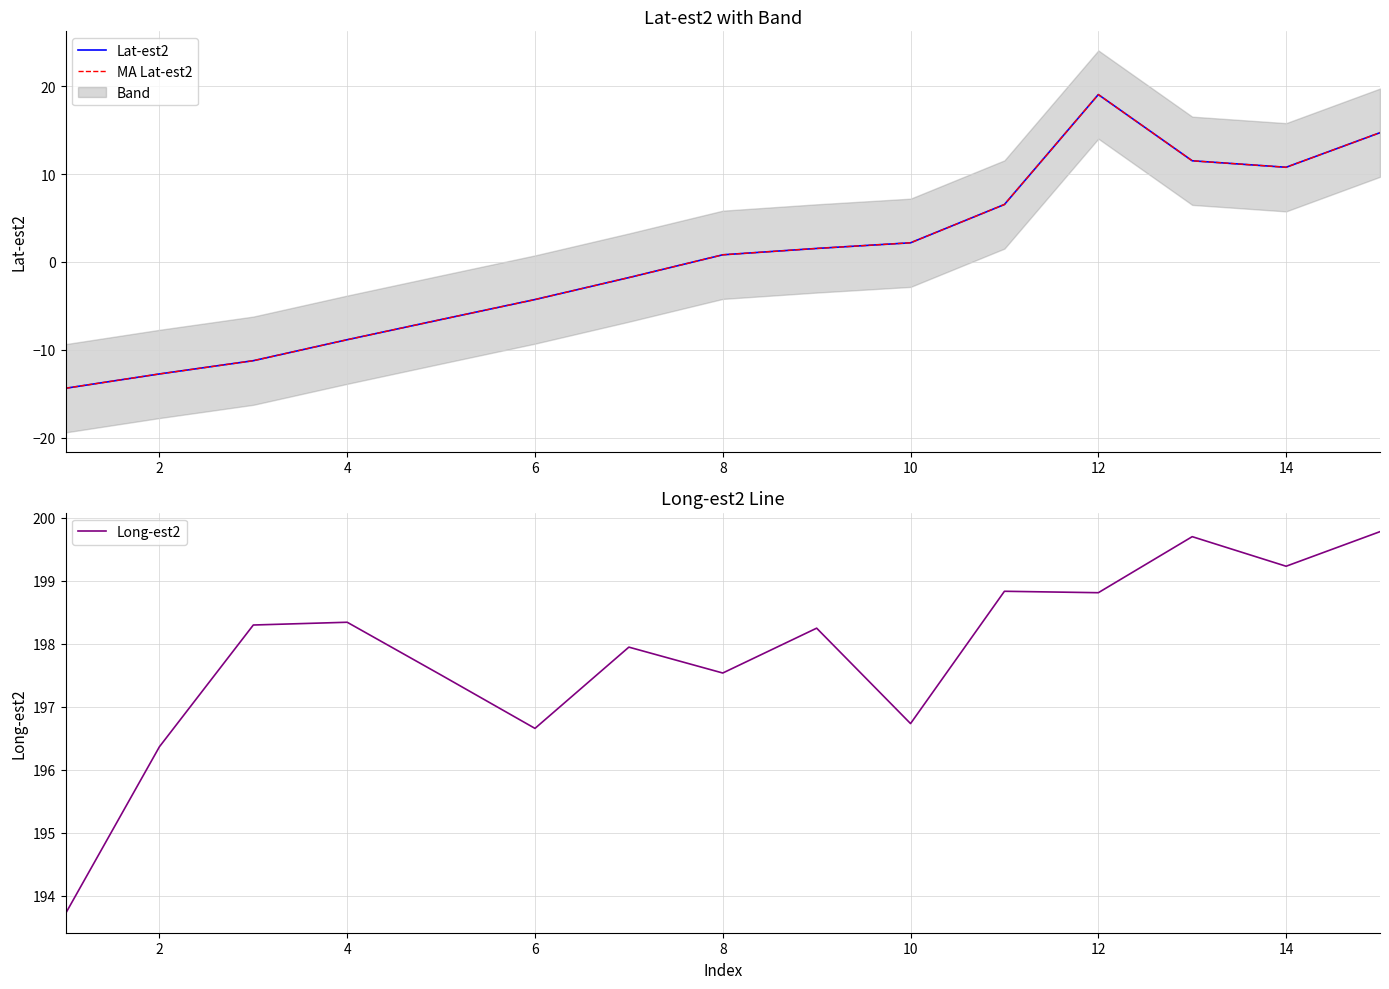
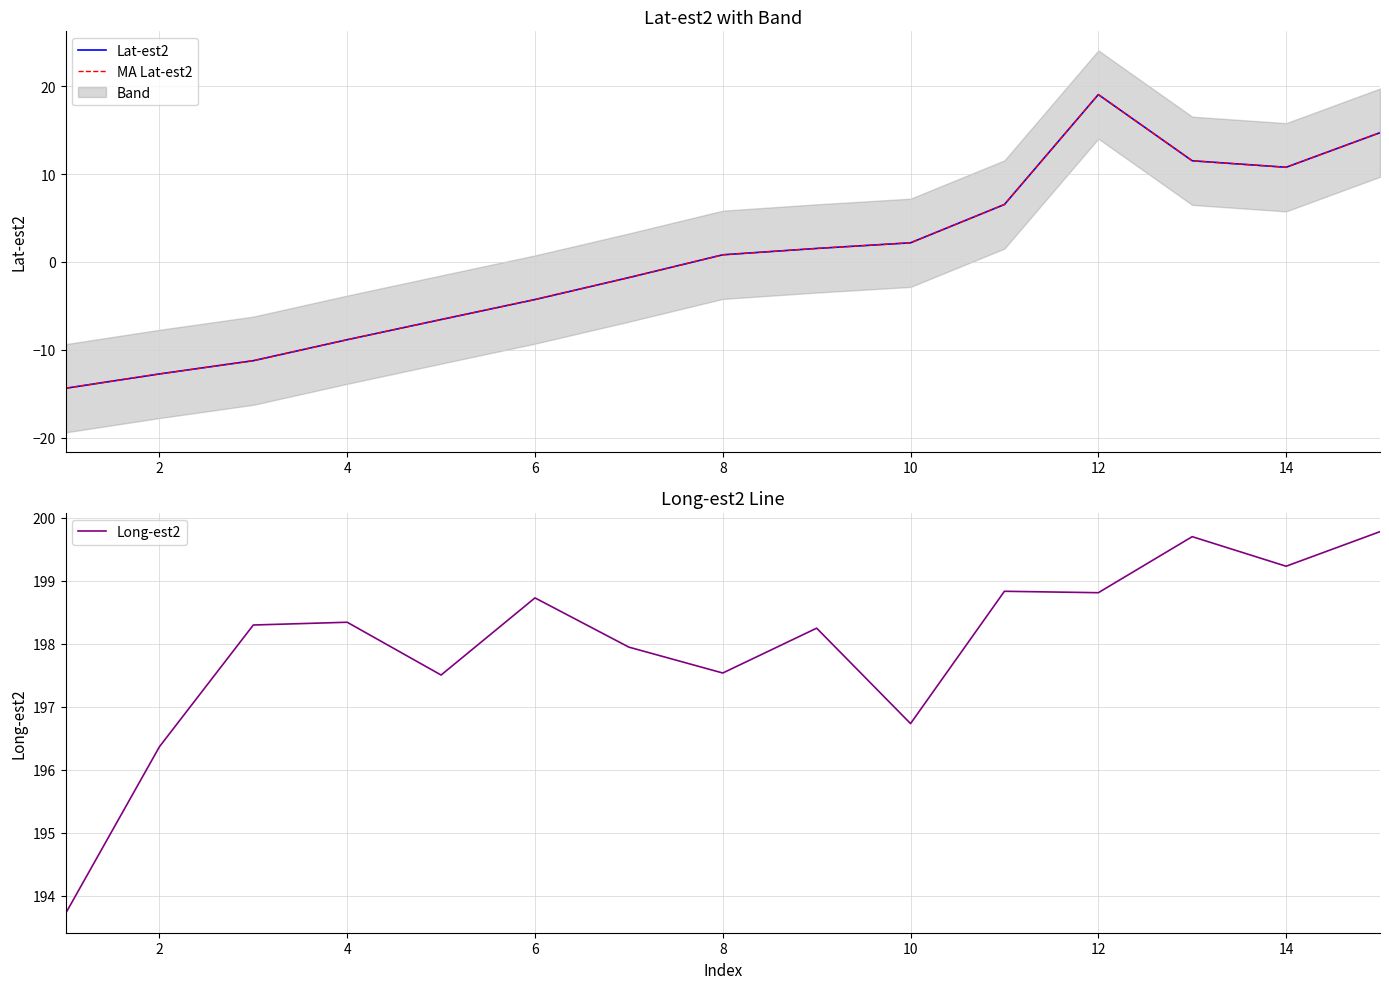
Long-est2 Line, 6: 196.7 -> 198.7
